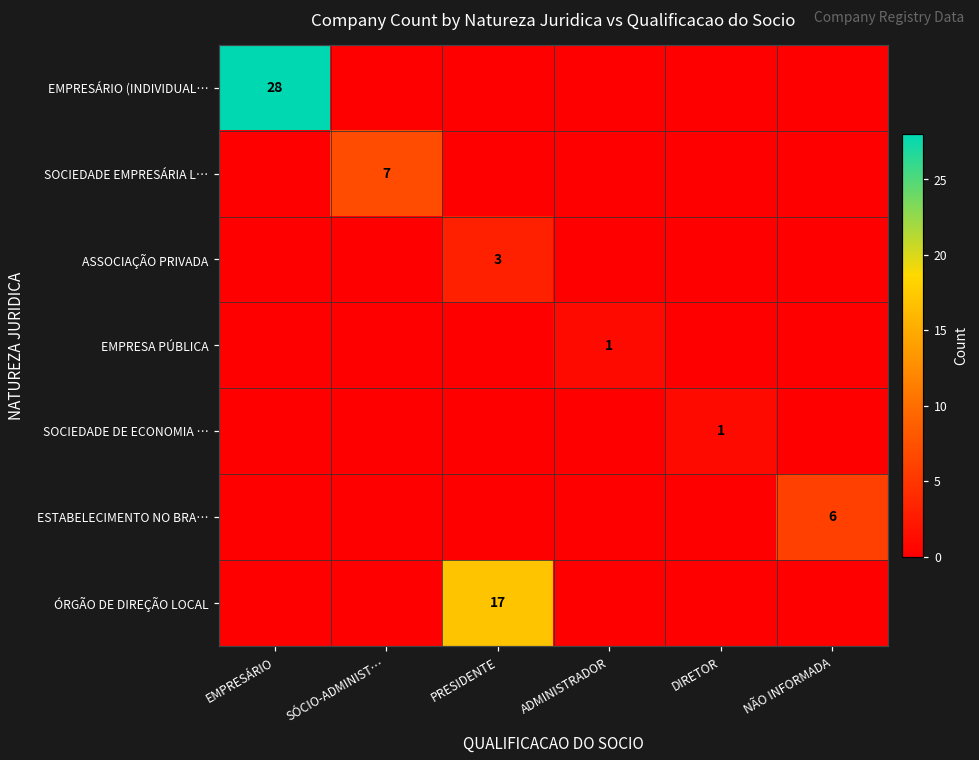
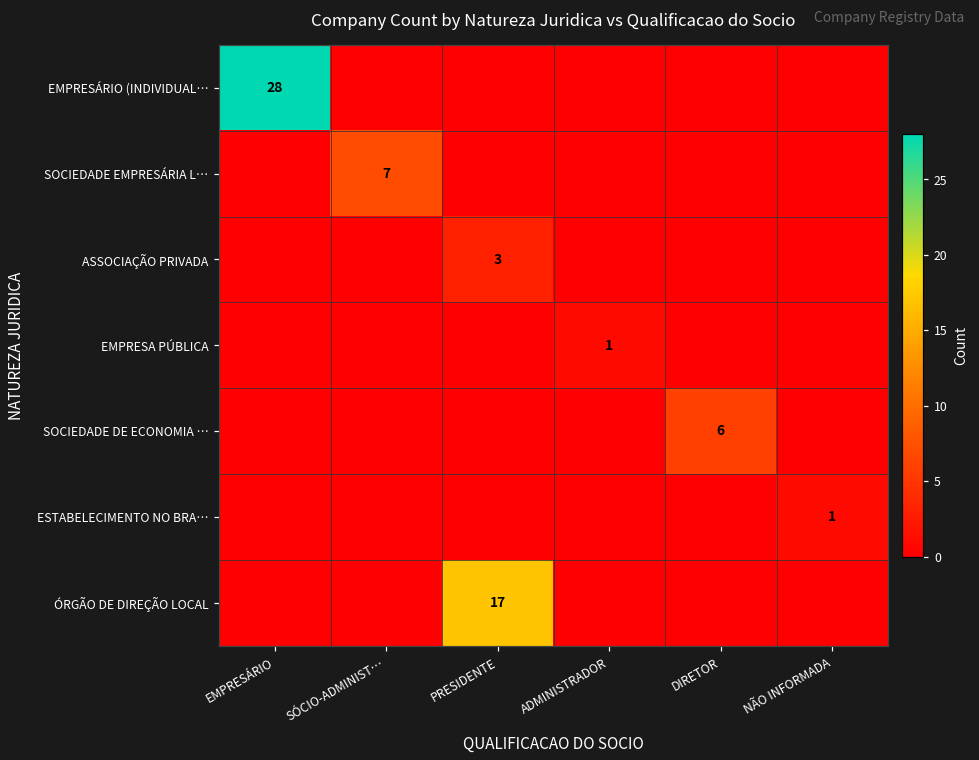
SOCIEDADE DE ECONOMIA …, DIRETOR: 1 -> 6
ESTABELECIMENTO NO BRA…, NÃO INFORMADA: 6 -> 1
